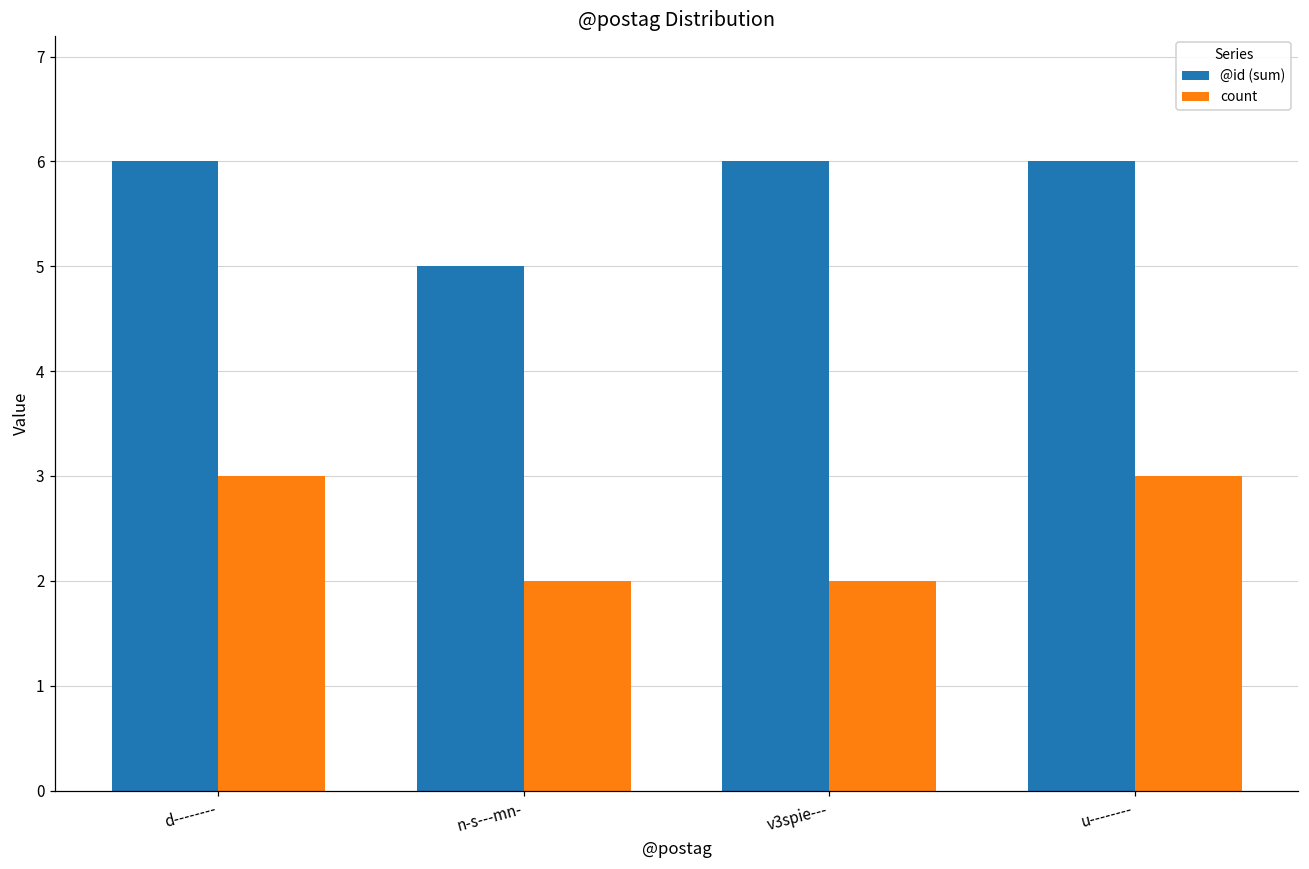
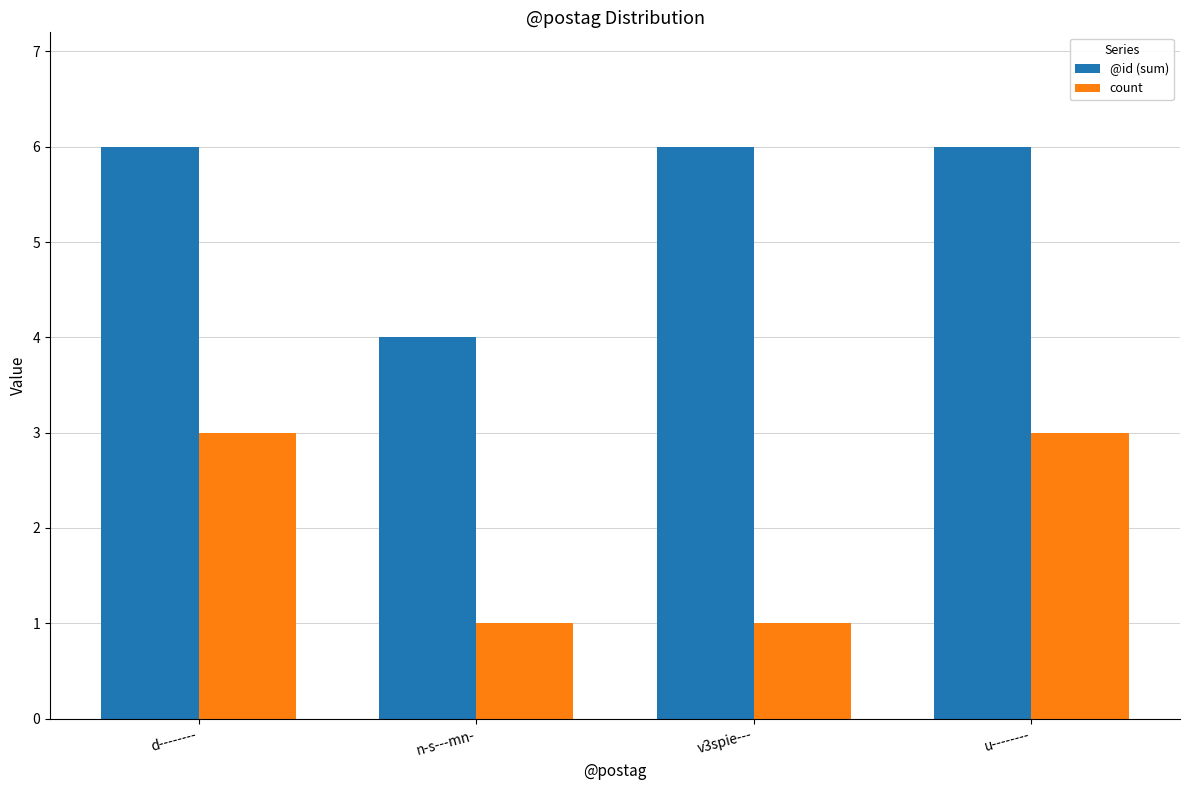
@id (sum), n-s---mn-: 5 -> 4
count, n-s---mn-: 2 -> 1
count, v3spie---: 2 -> 1
